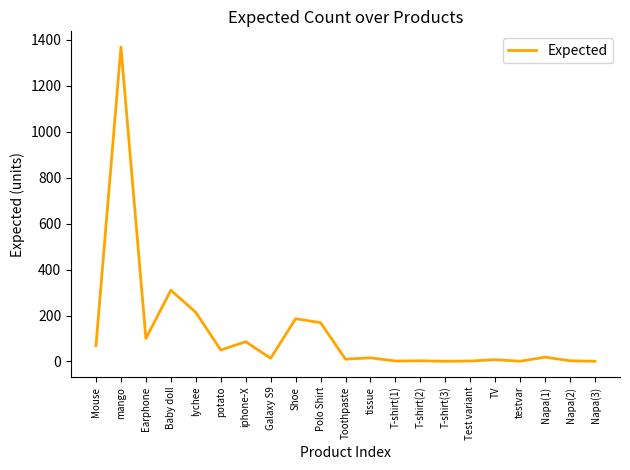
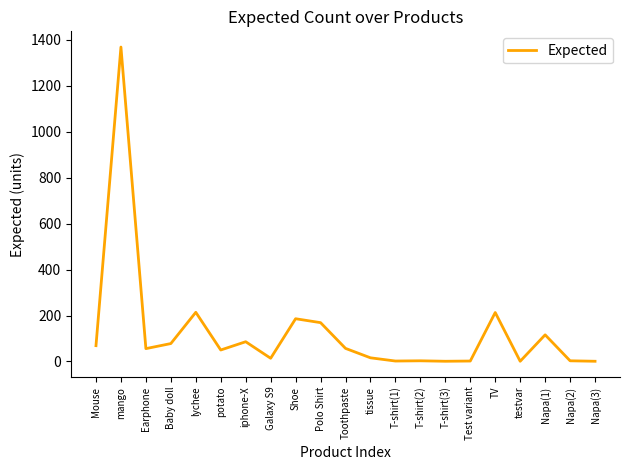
Earphone: 100 -> 60
Baby doll: 310 -> 80
Toothpaste: 10 -> 60
TV: 10 -> 210
Napa(1): 20 -> 120
